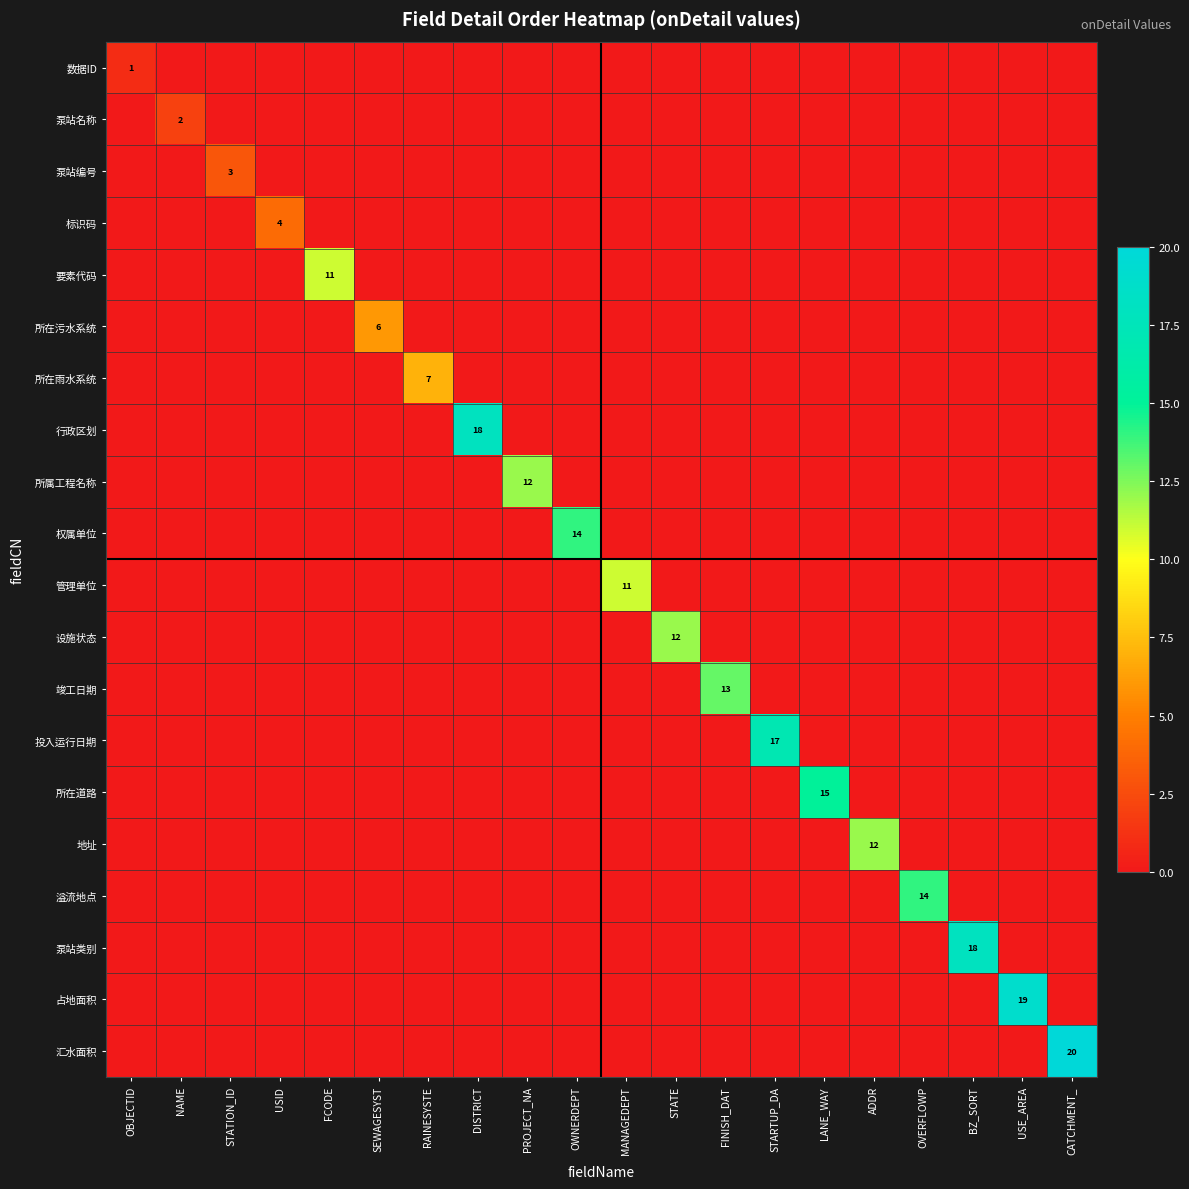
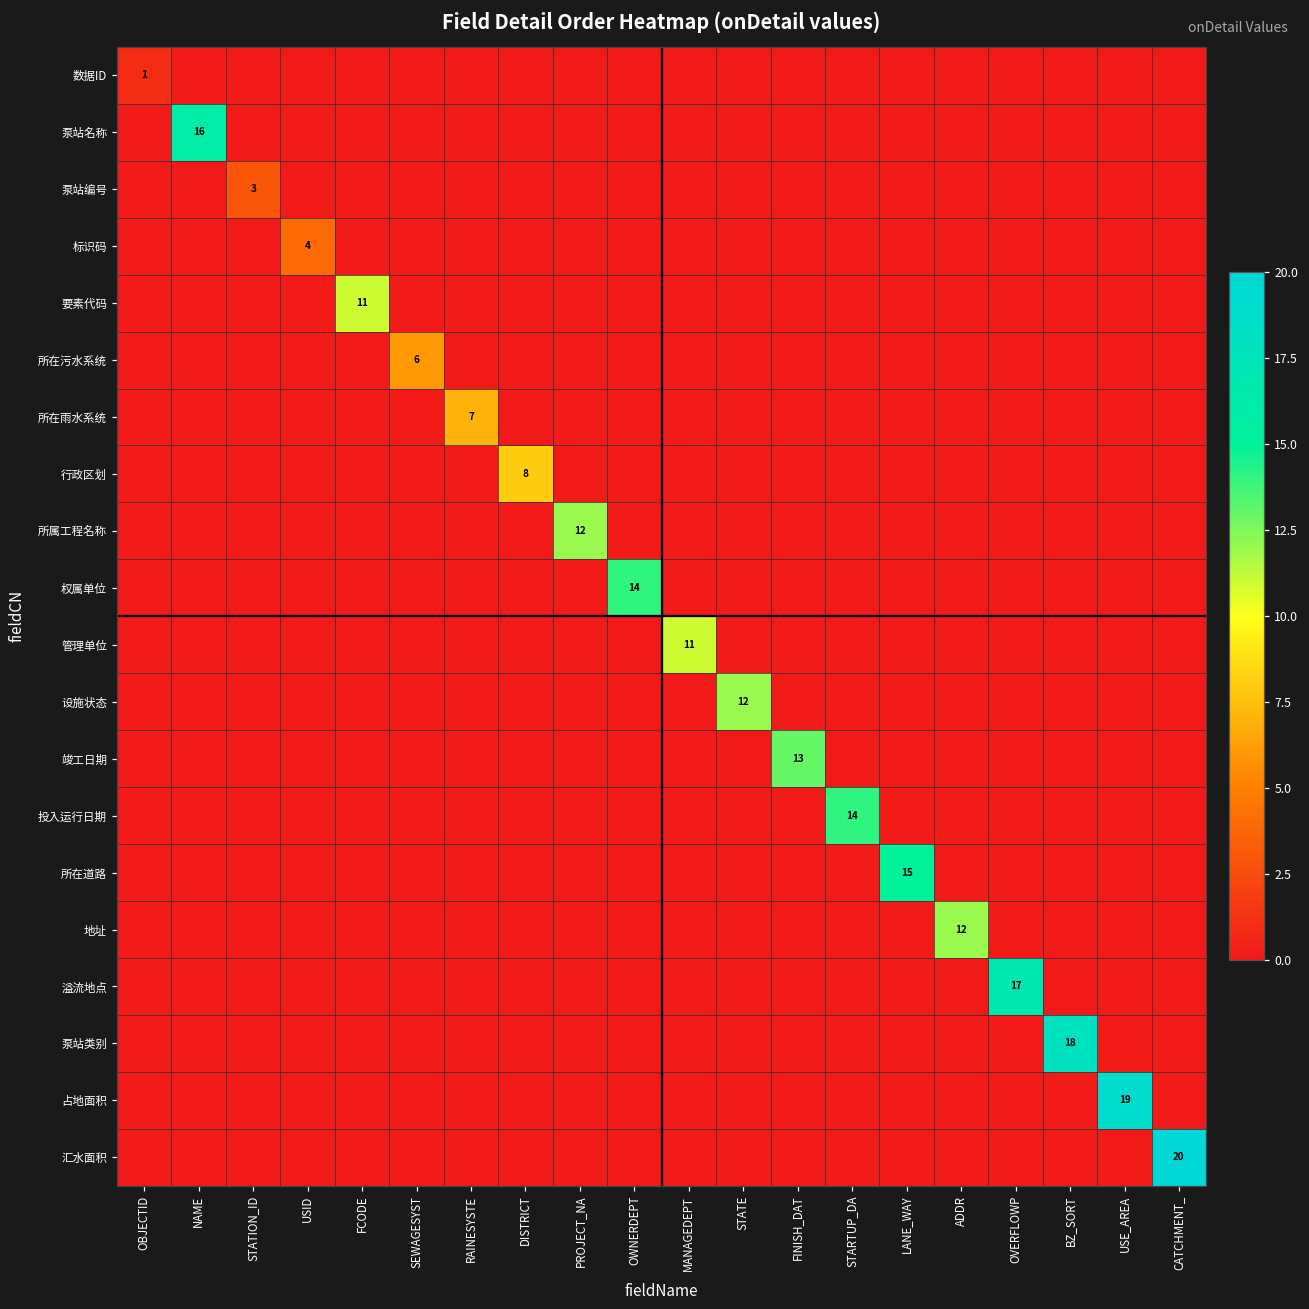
泵站名称, NAME: 2 -> 16
行政区划, DISTRICT: 18 -> 8
投入运行日期, STARTUP_DA: 17 -> 14
溢流地点, OVERFLOWP: 14 -> 17
